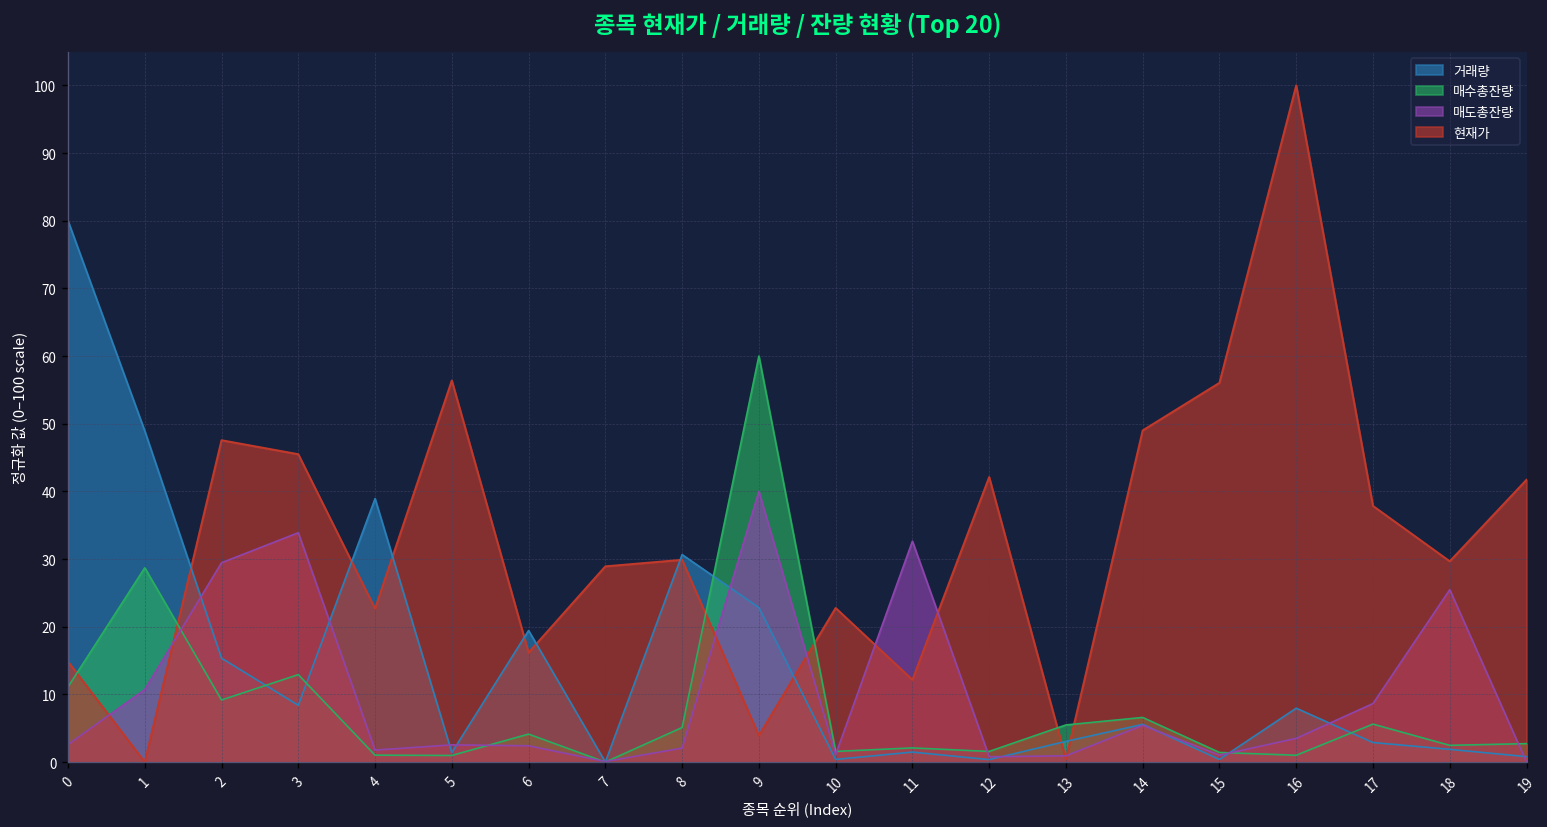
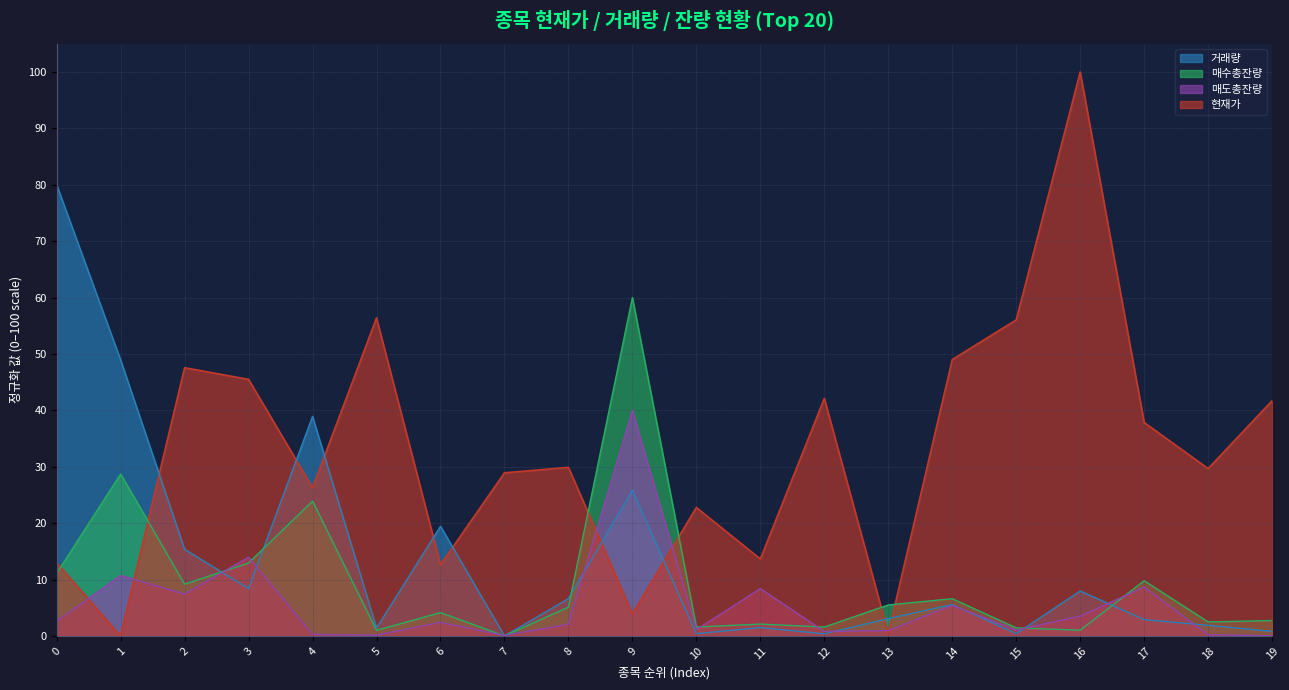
현재가, 0: 15 -> 13
매도총잔량, 2: 29 -> 7
매도총잔량, 3: 34 -> 14
매수총잔량, 4: 1 -> 24
매도총잔량, 4: 2 -> 0
현재가, 4: 23 -> 26
매도총잔량, 5: 3 -> 0
현재가, 6: 16 -> 13
거래량, 8: 31 -> 7
거래량, 9: 23 -> 26
매도총잔량, 11: 33 -> 8
현재가, 11: 12 -> 14
매수총잔량, 17: 6 -> 10
매도총잔량, 18: 25 -> 0
